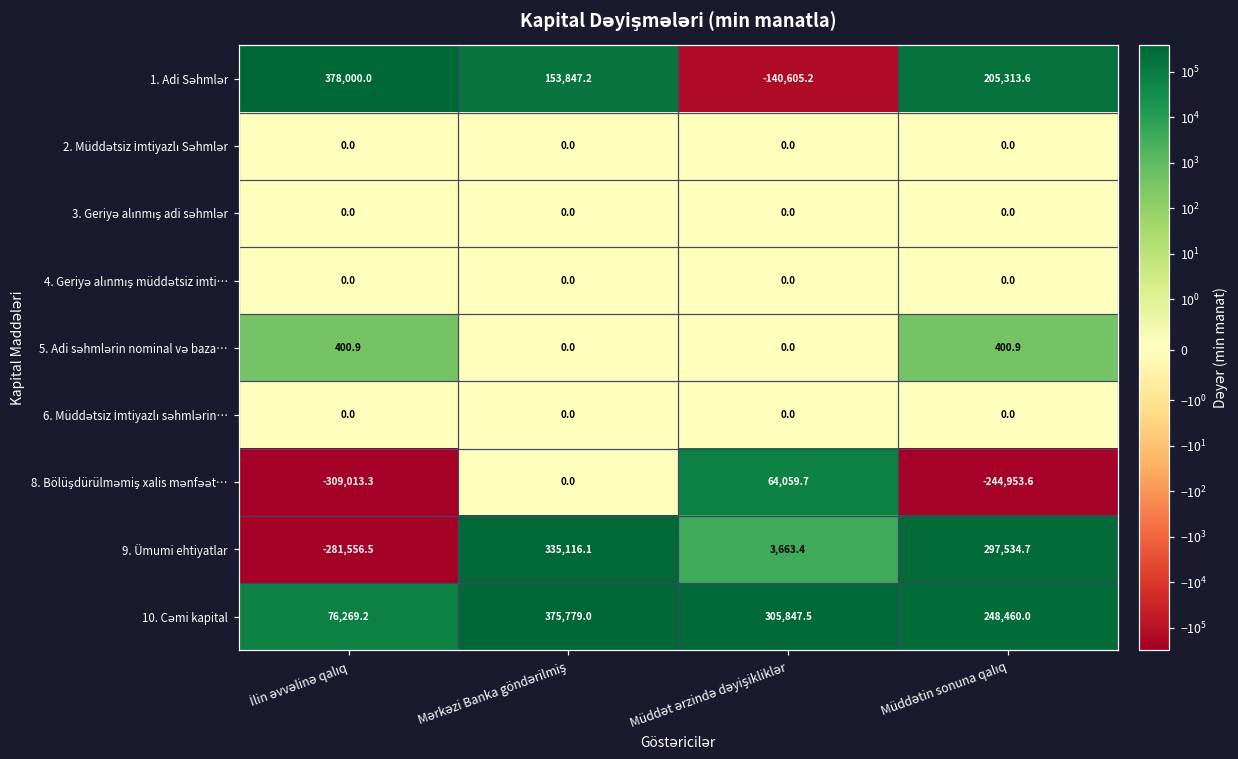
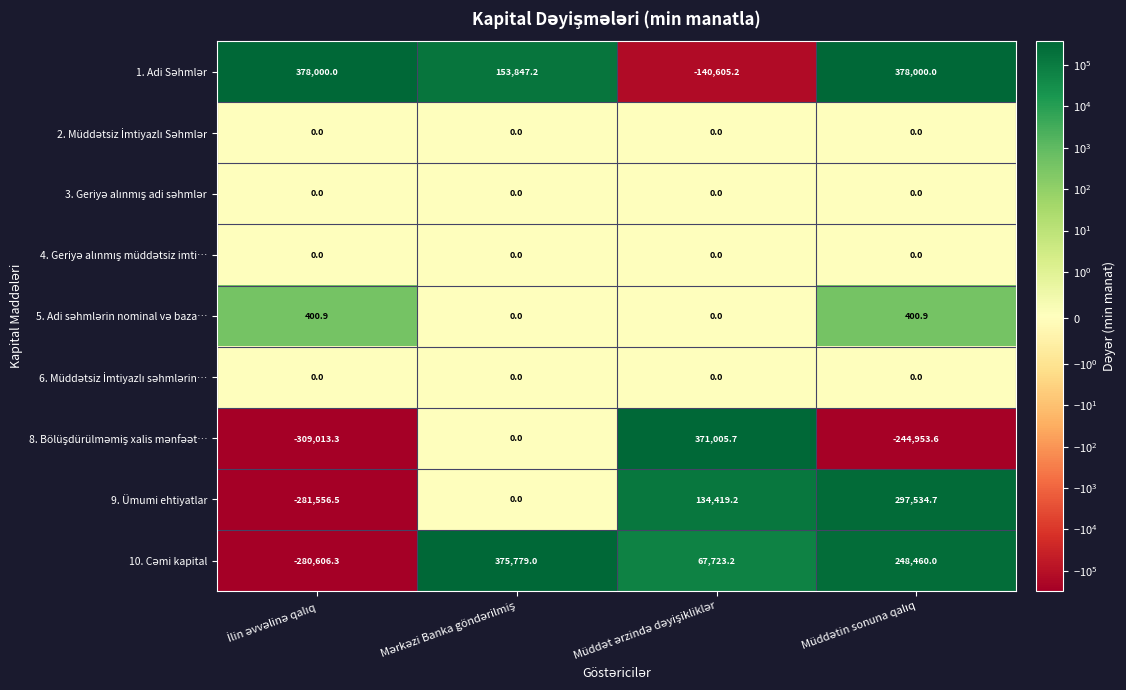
1. Adi Səhmlər, Müddətin sonuna qalıq: 205,313.6 -> 378,000.0
8. Bölüşdürülməmiş xalis mənfəət…, Müddət ərzində dəyişikliklər: 64,059.7 -> 371,005.7
9. Ümumi ehtiyatlar, Mərkəzi Banka göndərilmiş: 335,116.1 -> 0.0
9. Ümumi ehtiyatlar, Müddət ərzində dəyişikliklər: 3,663.4 -> 134,419.2
10. Cəmi kapital, İlin əvvəlinə qalıq: 76,269.2 -> -280,606.3
10. Cəmi kapital, Müddət ərzində dəyişikliklər: 305,847.5 -> 67,723.2
